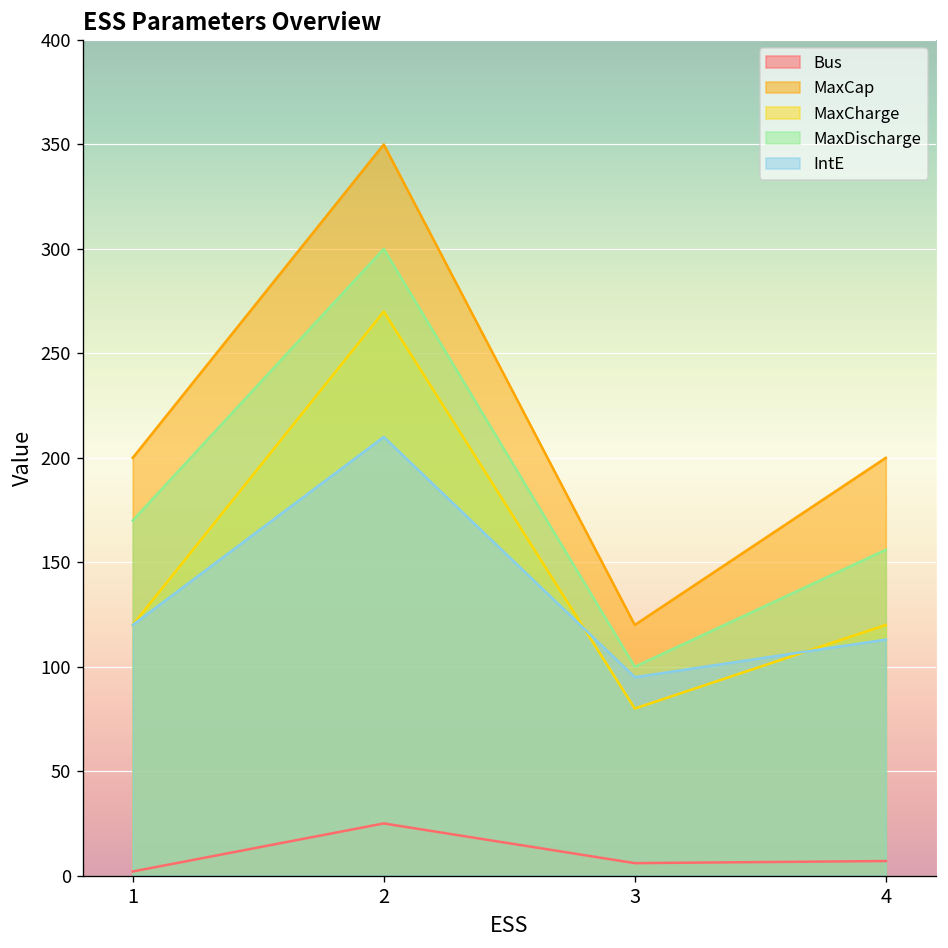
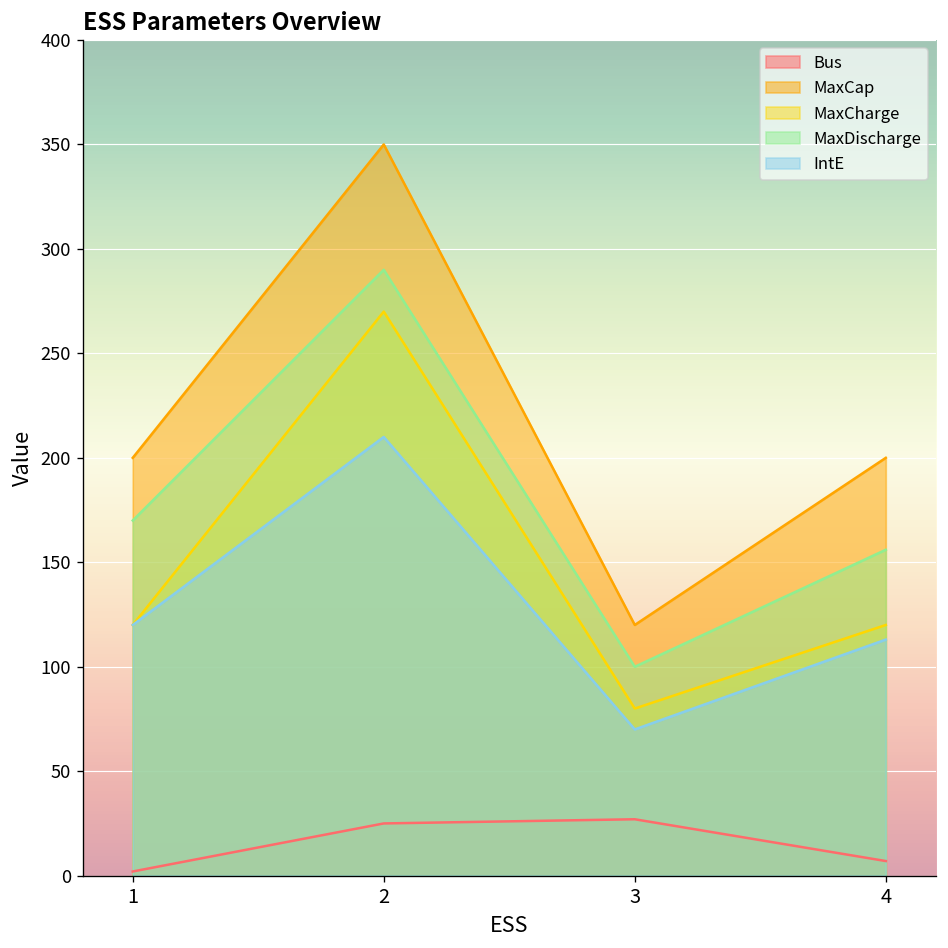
MaxDischarge, 2: 300 -> 290
Bus, 3: 6 -> 27
IntE, 3: 95 -> 70
